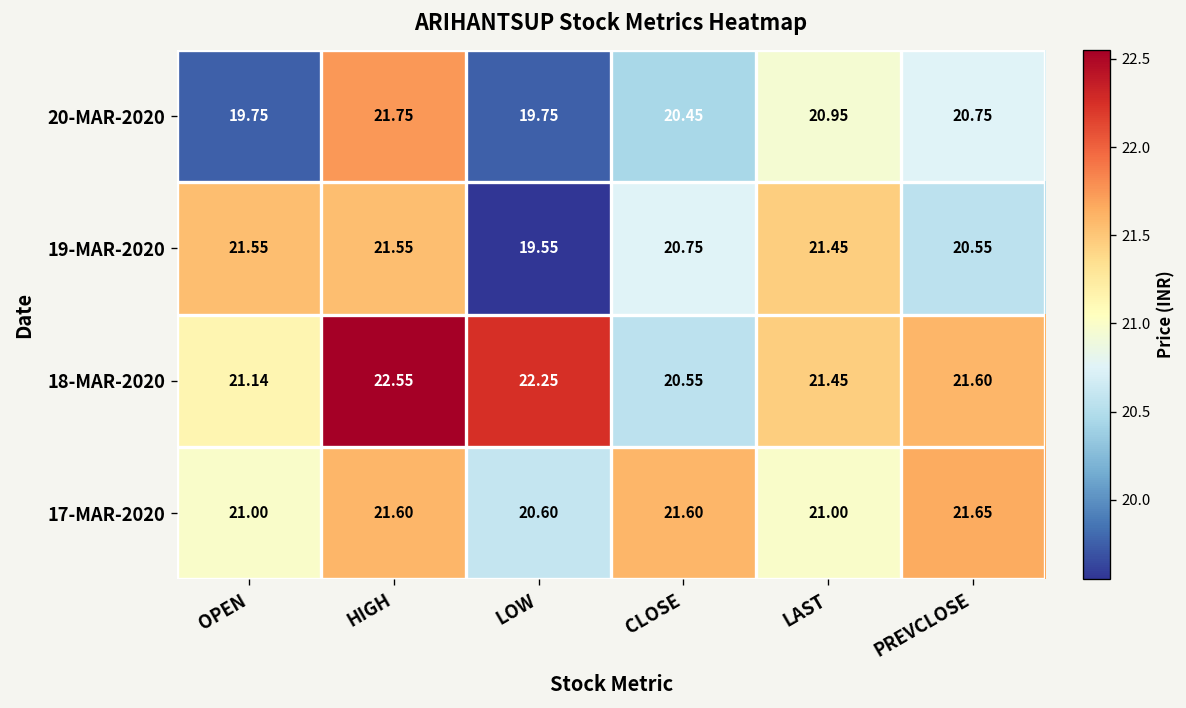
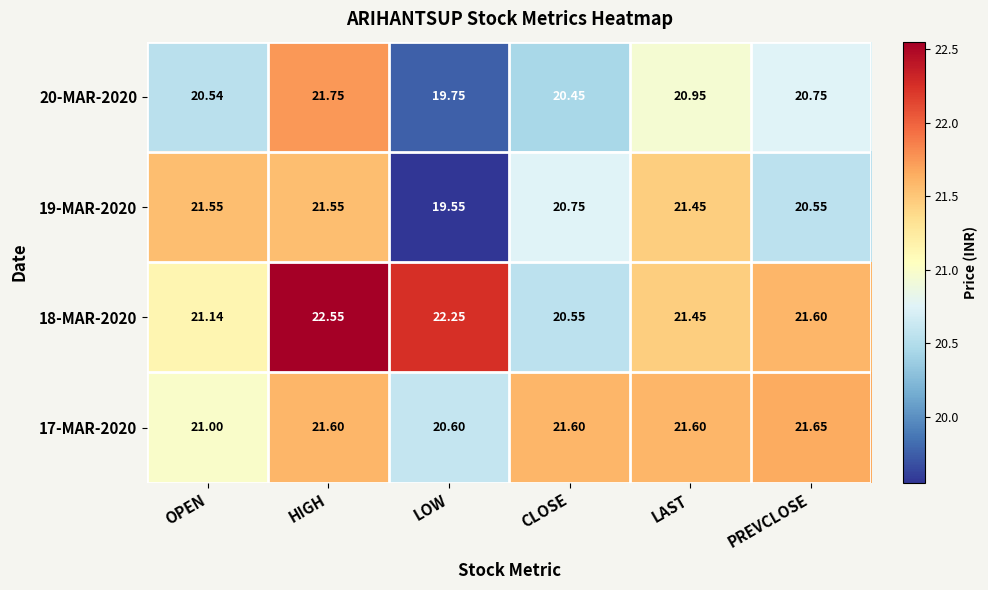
20-MAR-2020, OPEN: 19.75 -> 20.54
17-MAR-2020, LAST: 21.00 -> 21.60
